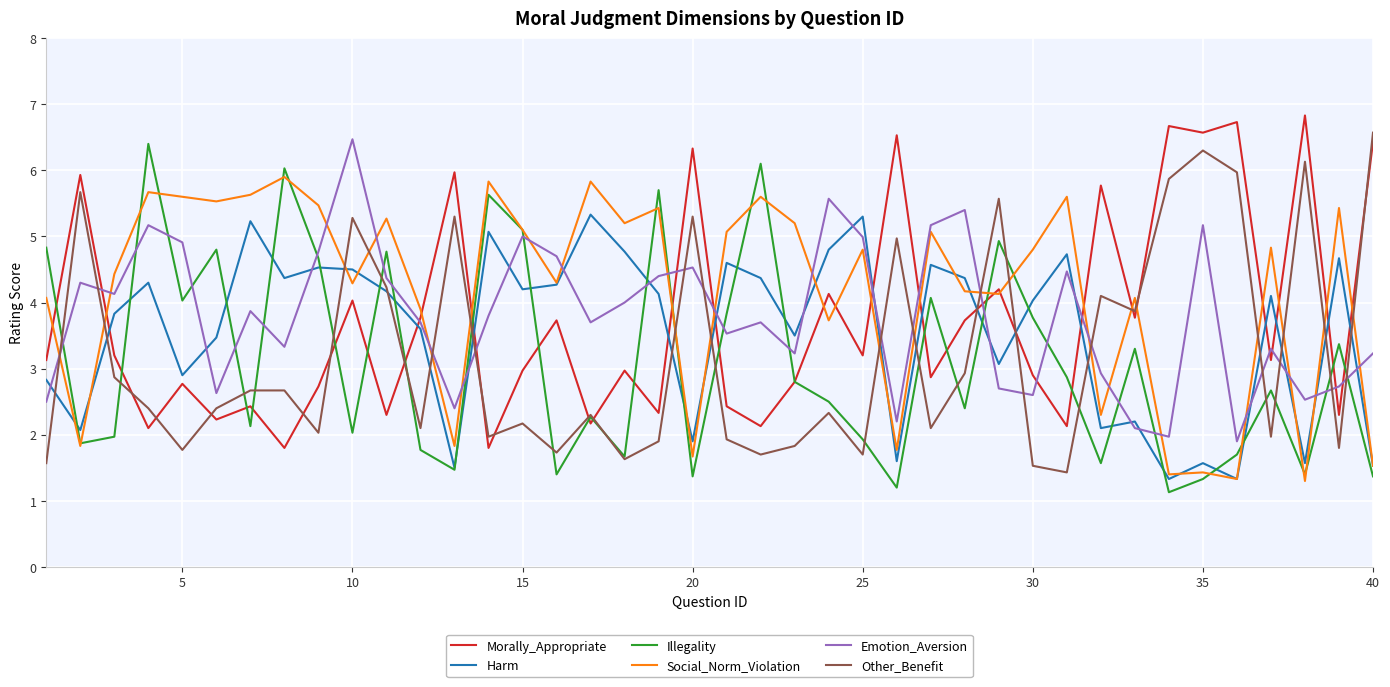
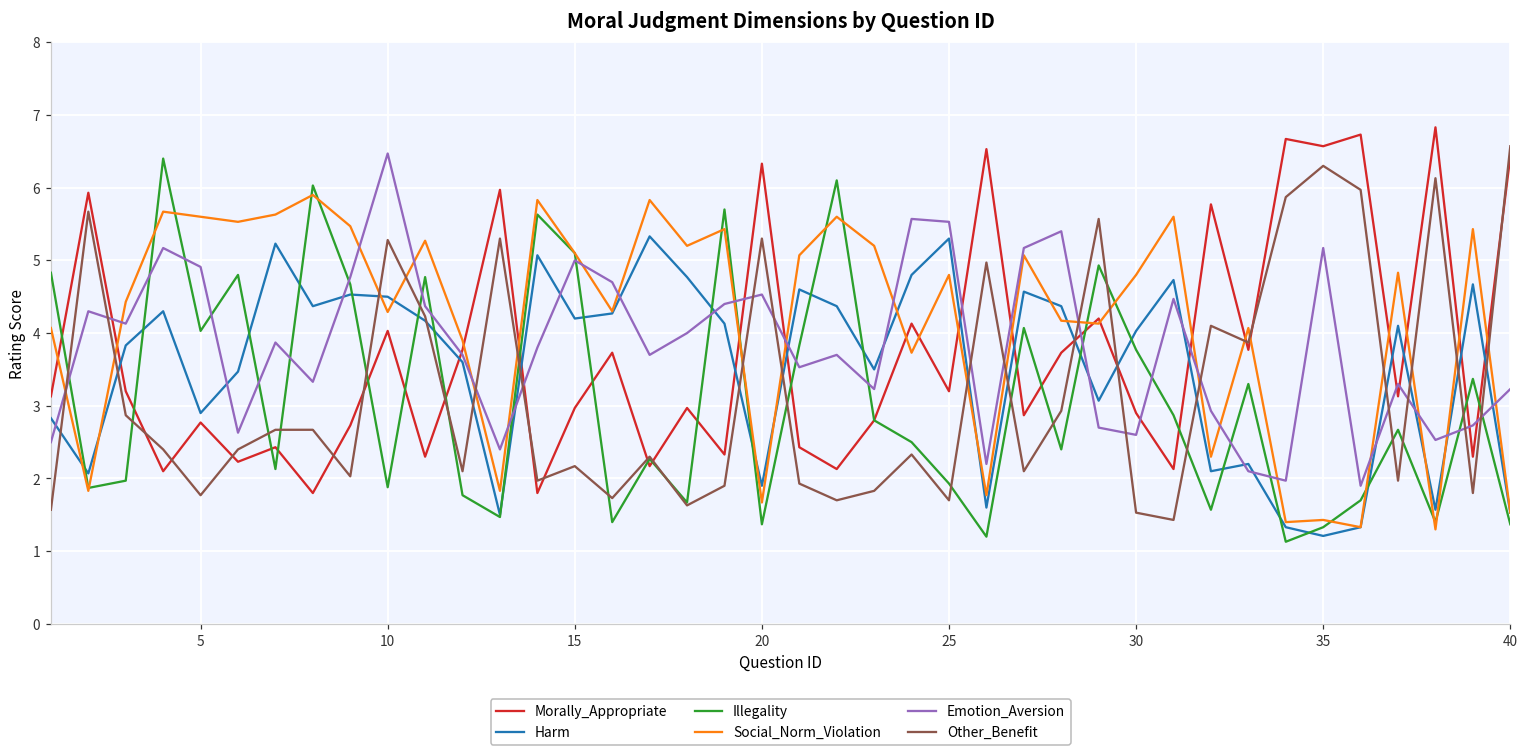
Illegality, 10: 2.0 -> 1.9
Emotion_Aversion, 25: 5.0 -> 5.5
Harm, 35: 1.6 -> 1.2
